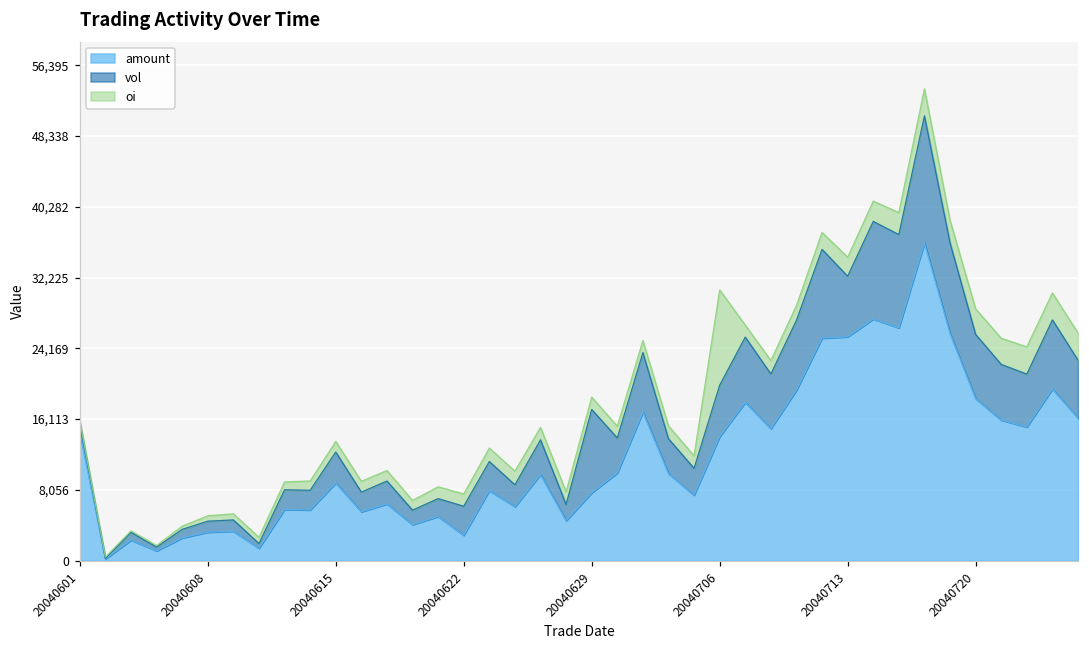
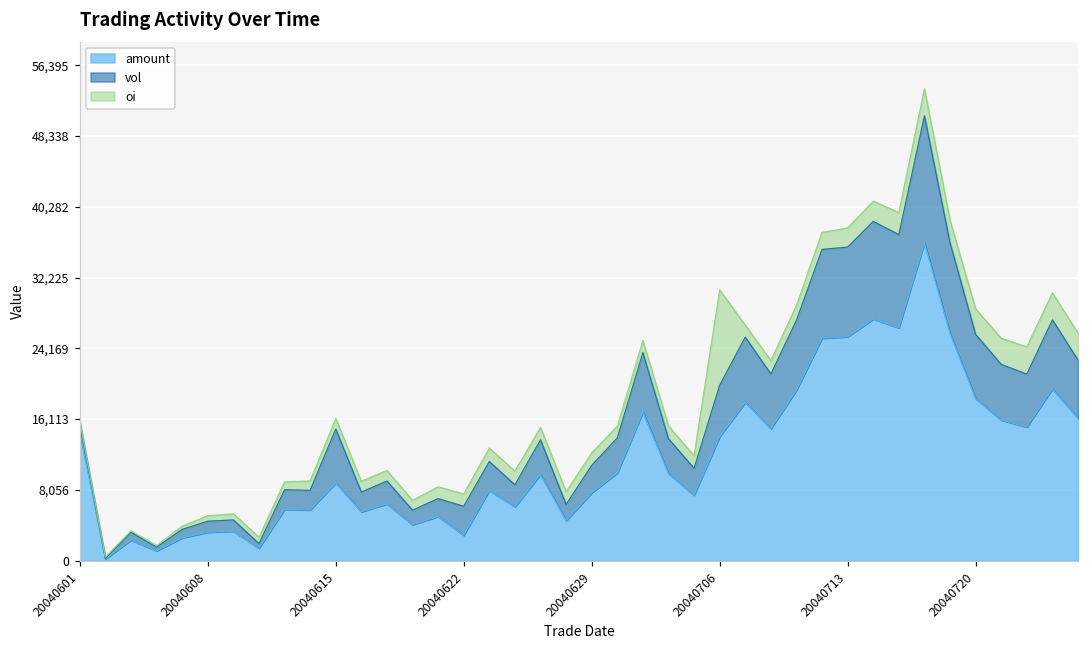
vol, 20040615: 4,000 -> 6,000
vol, 20040629: 9,000 -> 3,000
vol, 20040713: 7,000 -> 10,000
